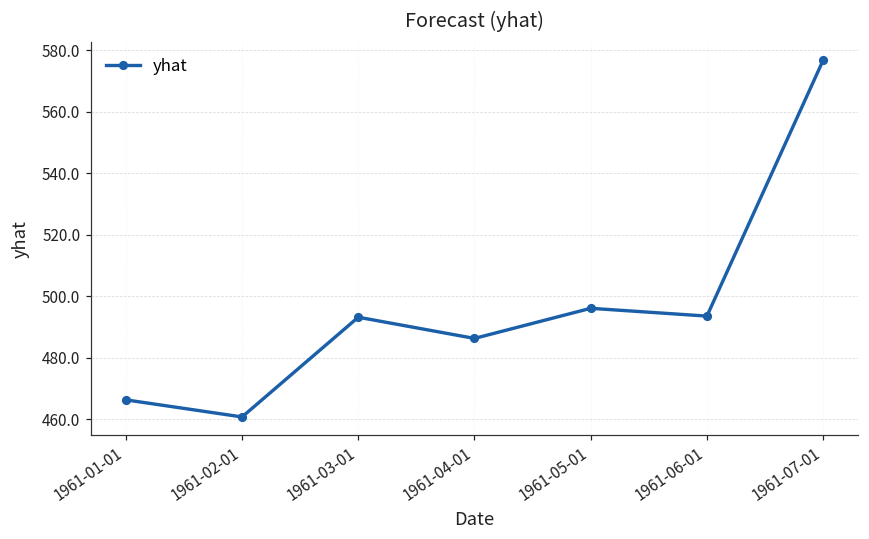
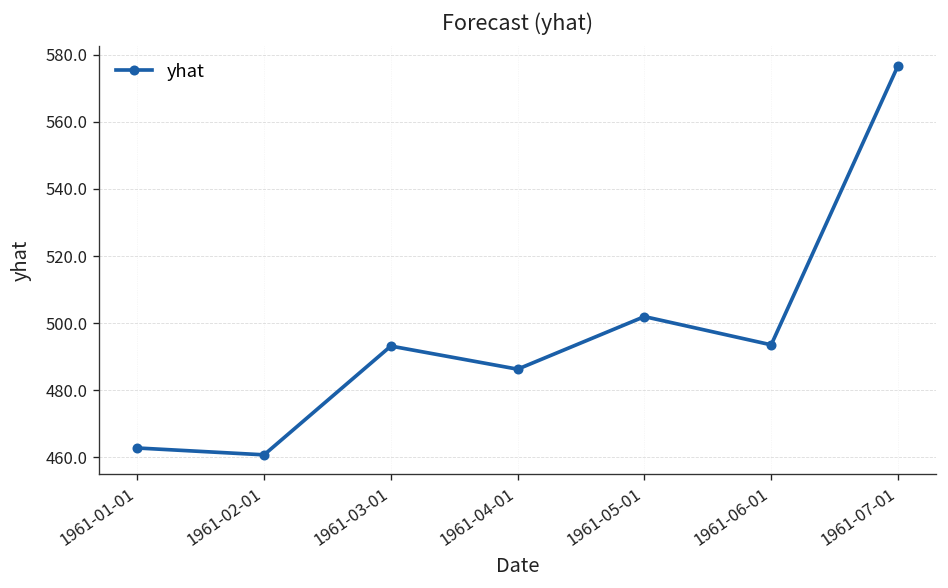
1961-01-01: 466 -> 463
1961-05-01: 496 -> 502
